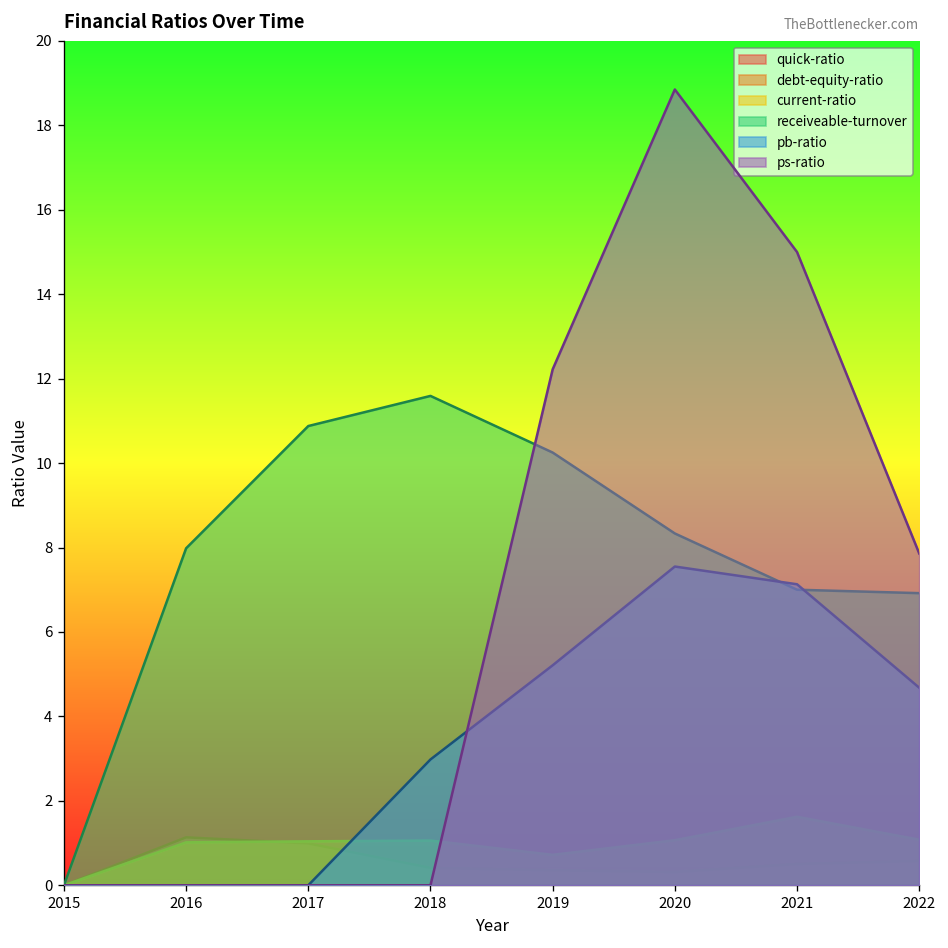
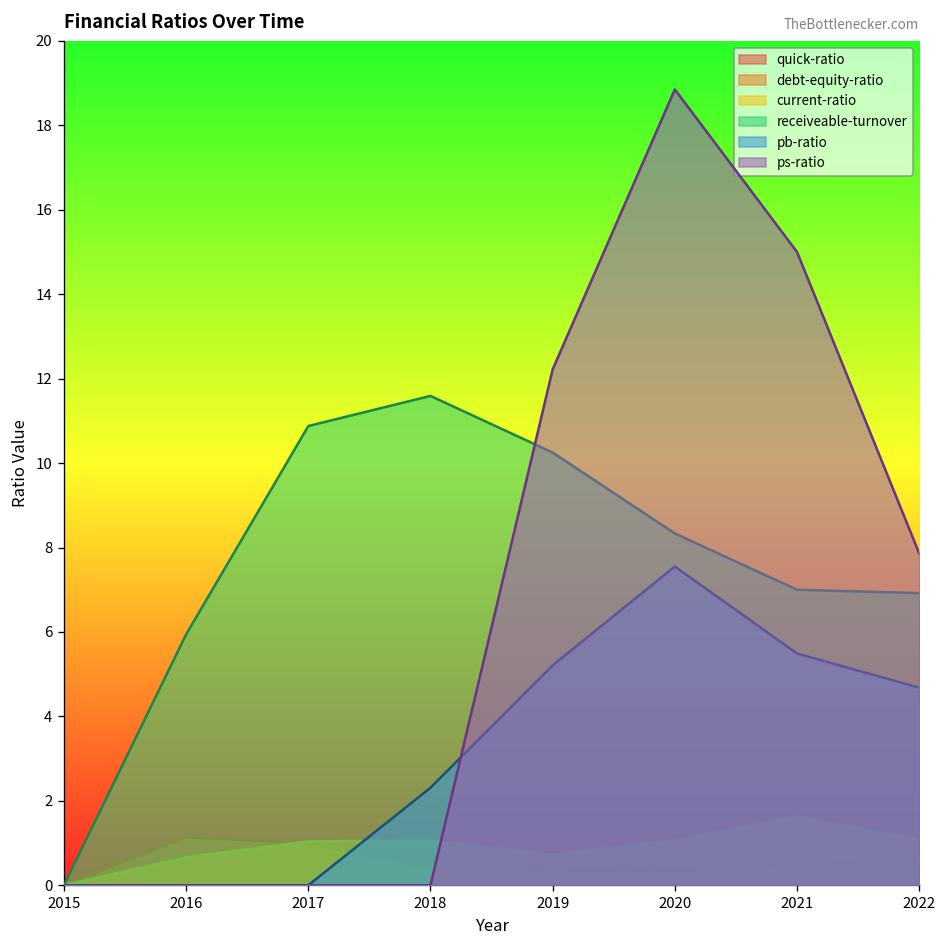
current-ratio, 2016: 1.0 -> 0.7
receiveable-turnover, 2016: 8.0 -> 5.9
pb-ratio, 2018: 3.0 -> 2.3
pb-ratio, 2021: 7.1 -> 5.5
